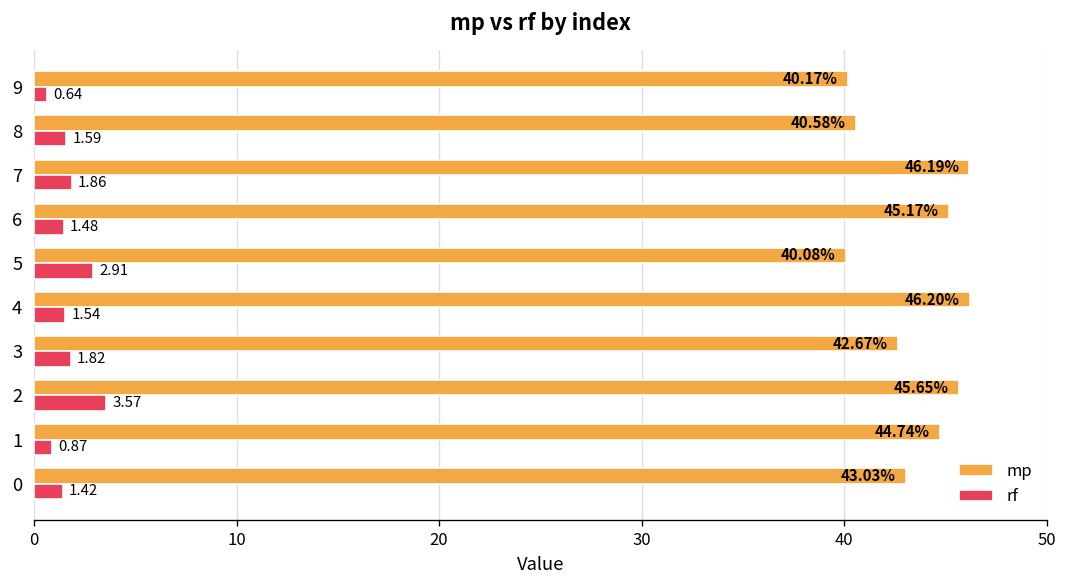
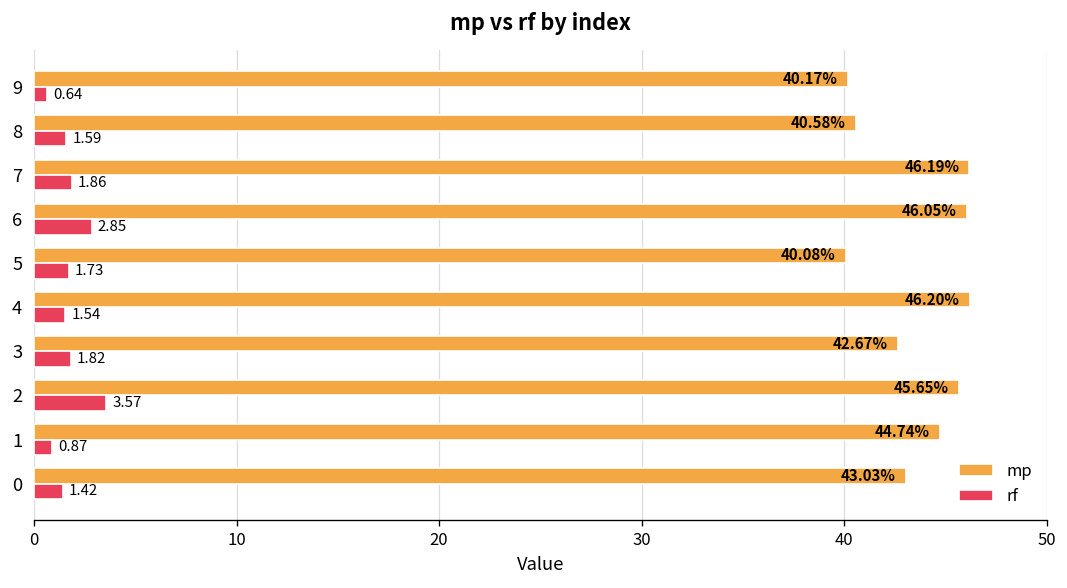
mp, 6: 45.17% -> 46.05%
rf, 6: 1.48 -> 2.85
rf, 5: 2.91 -> 1.73
